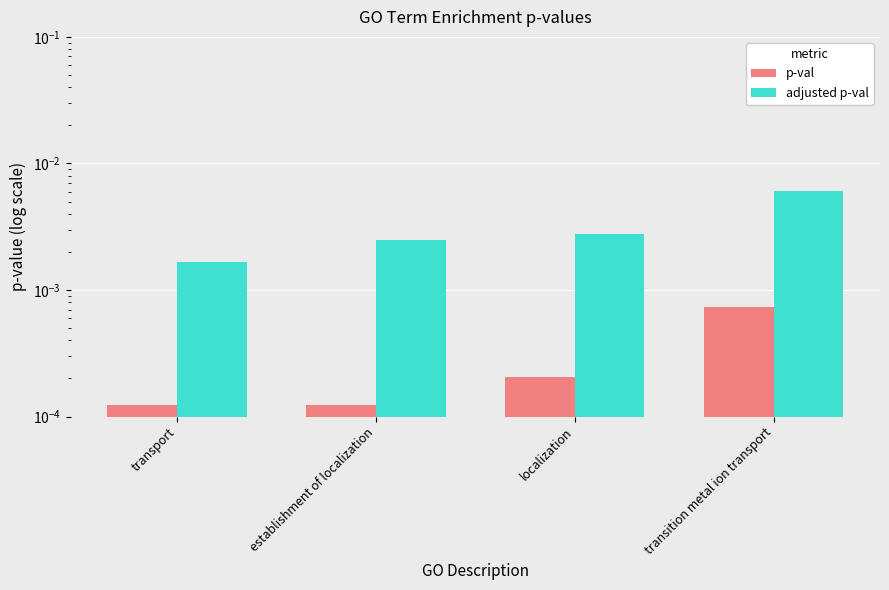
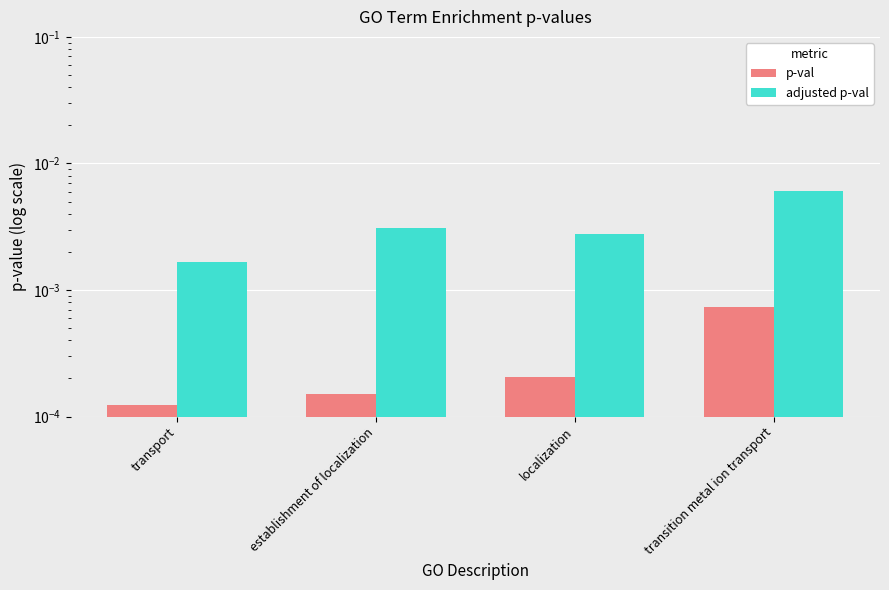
p-val, establishment of localization: 0.00012 -> 0.00015
adjusted p-val, establishment of localization: 0.0025 -> 0.0031
